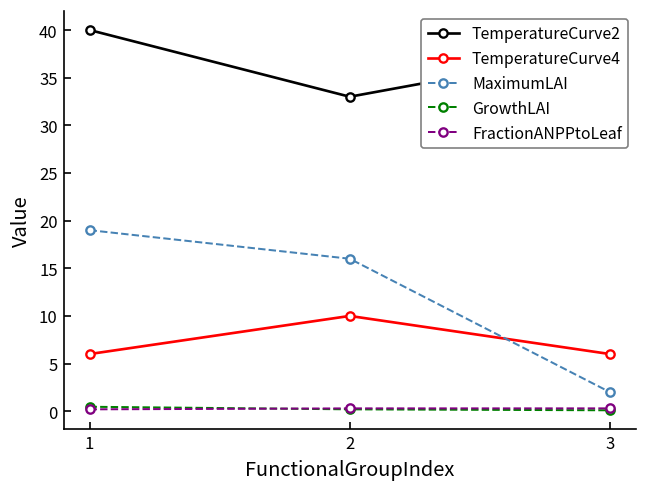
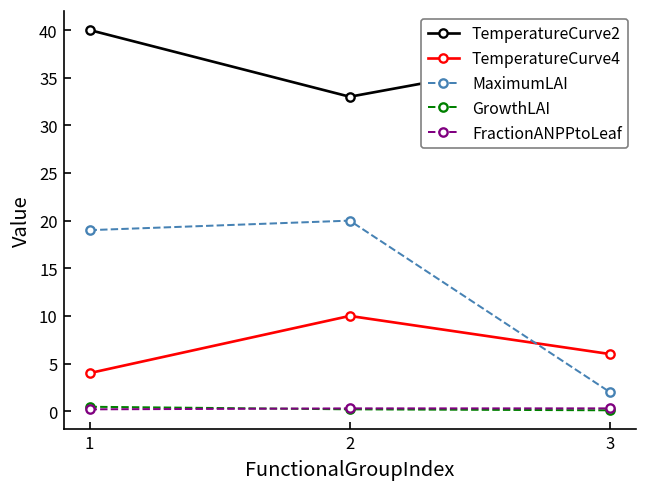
TemperatureCurve4, 1: 6 -> 4
MaximumLAI, 2: 16 -> 20
